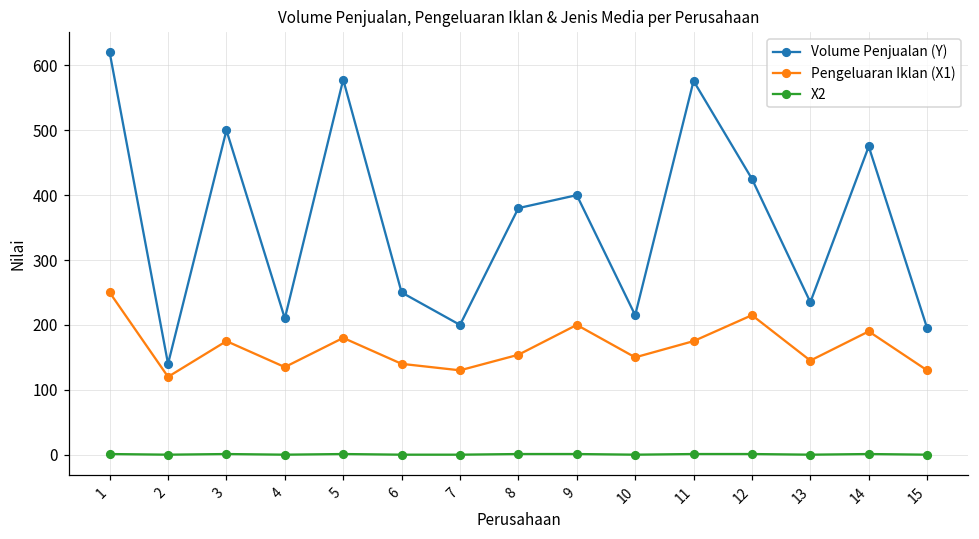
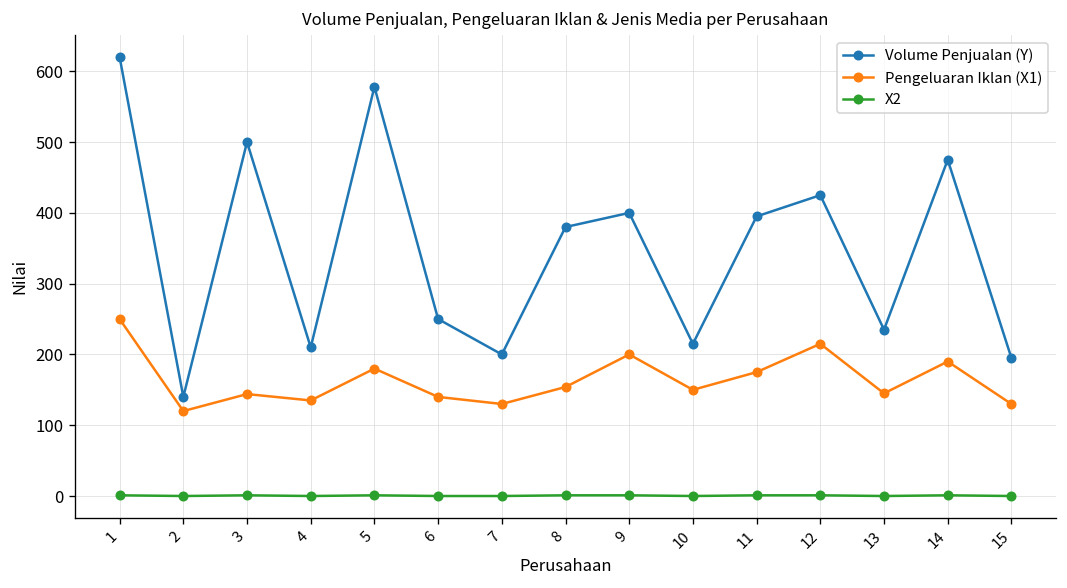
Pengeluaran Iklan (X1), 3: 180 -> 140
Volume Penjualan (Y), 11: 580 -> 400
